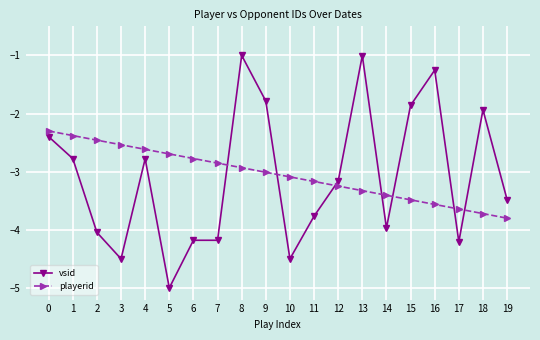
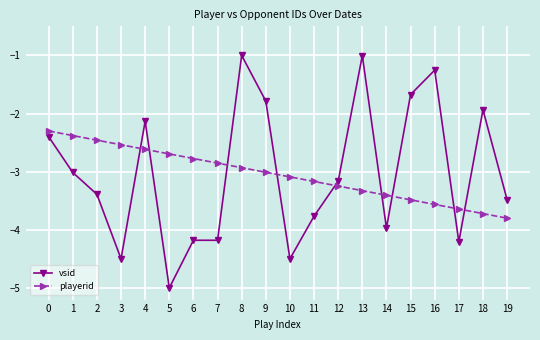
vsid, 1: -2.8 -> -3.0
vsid, 2: -4.0 -> -3.4
vsid, 4: -2.8 -> -2.1
vsid, 15: -1.9 -> -1.7
